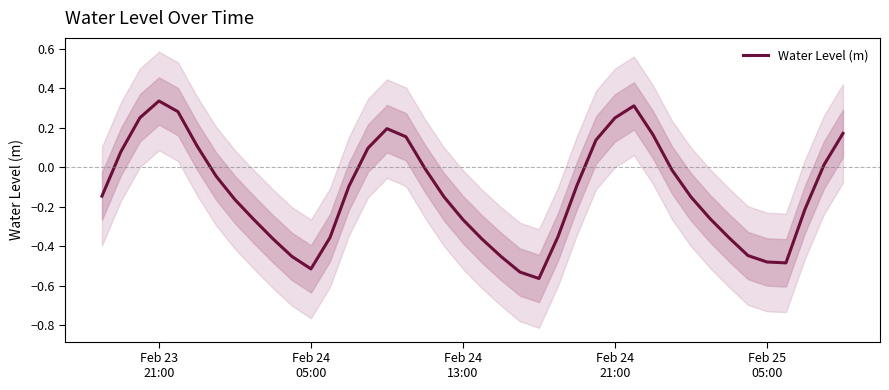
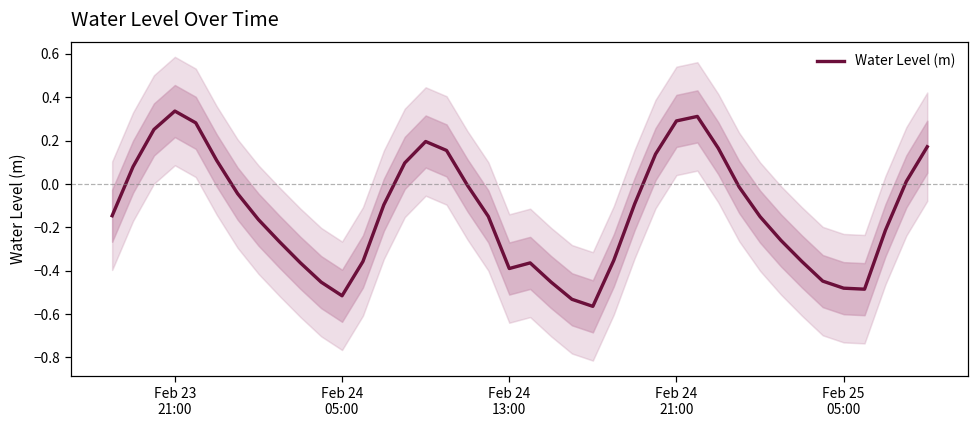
Water Level (m), Feb 24 13:00: -0.27 -> -0.39
Water Level (m), Feb 24 21:00: 0.25 -> 0.29
